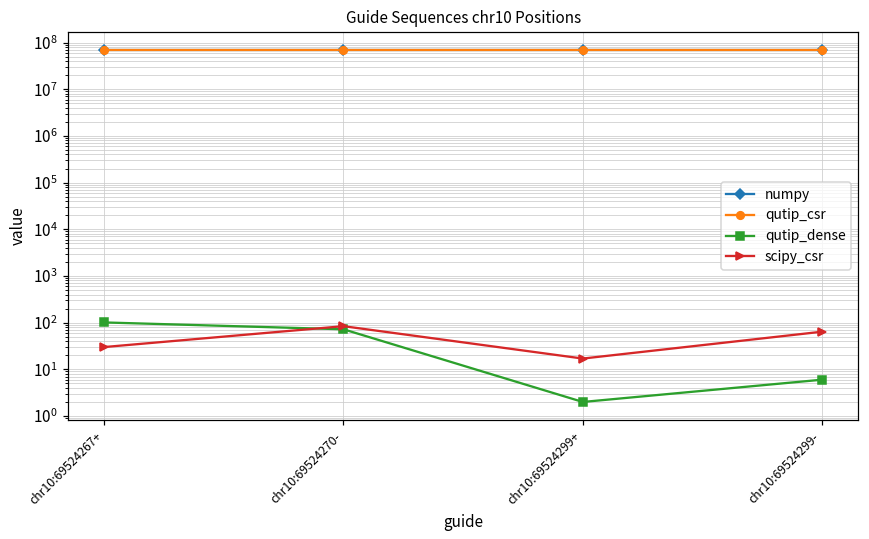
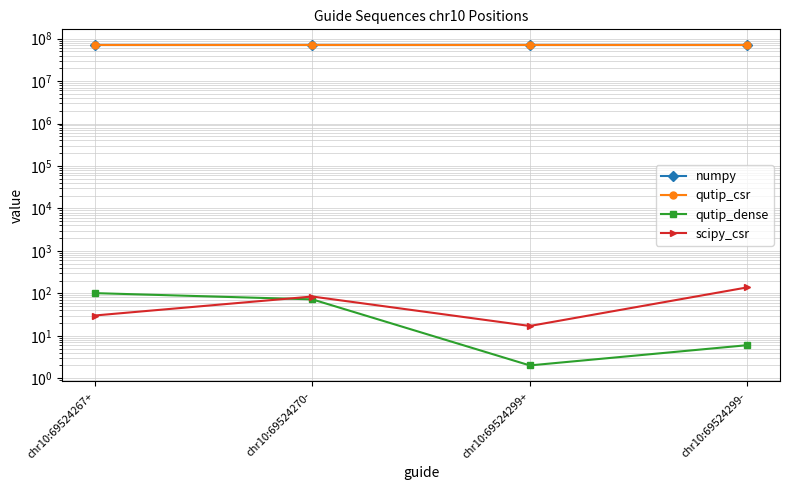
scipy_csr, chr10:69524299-: 60 -> 140
